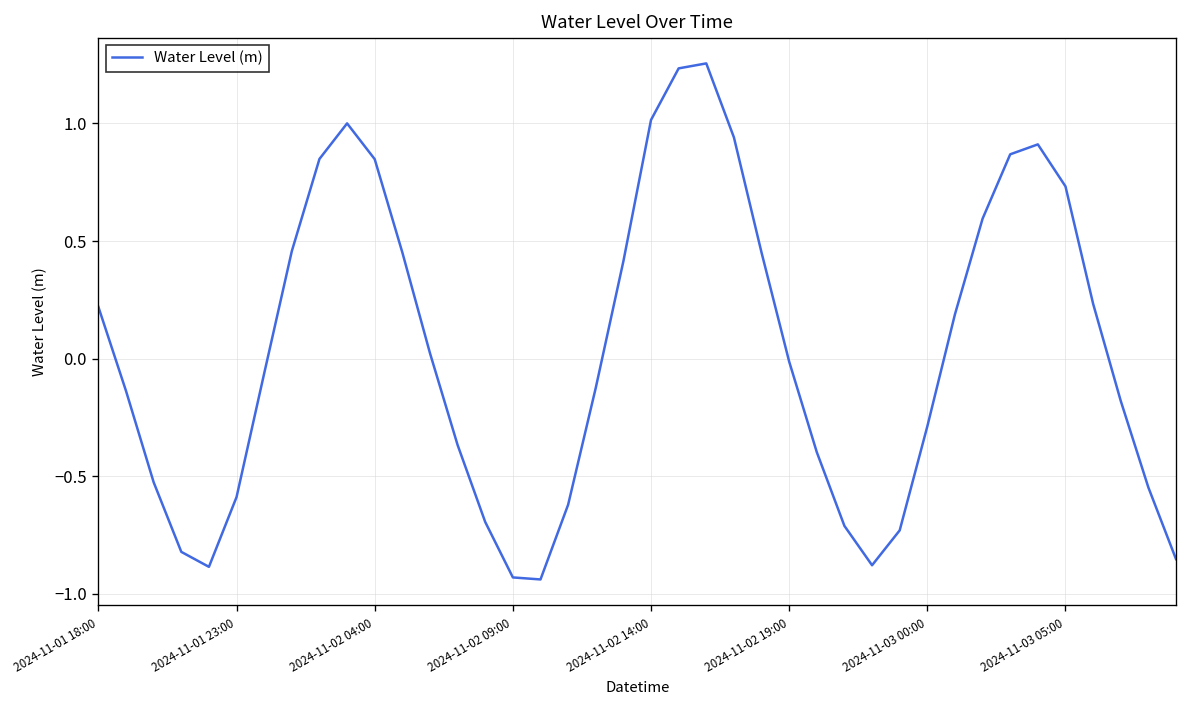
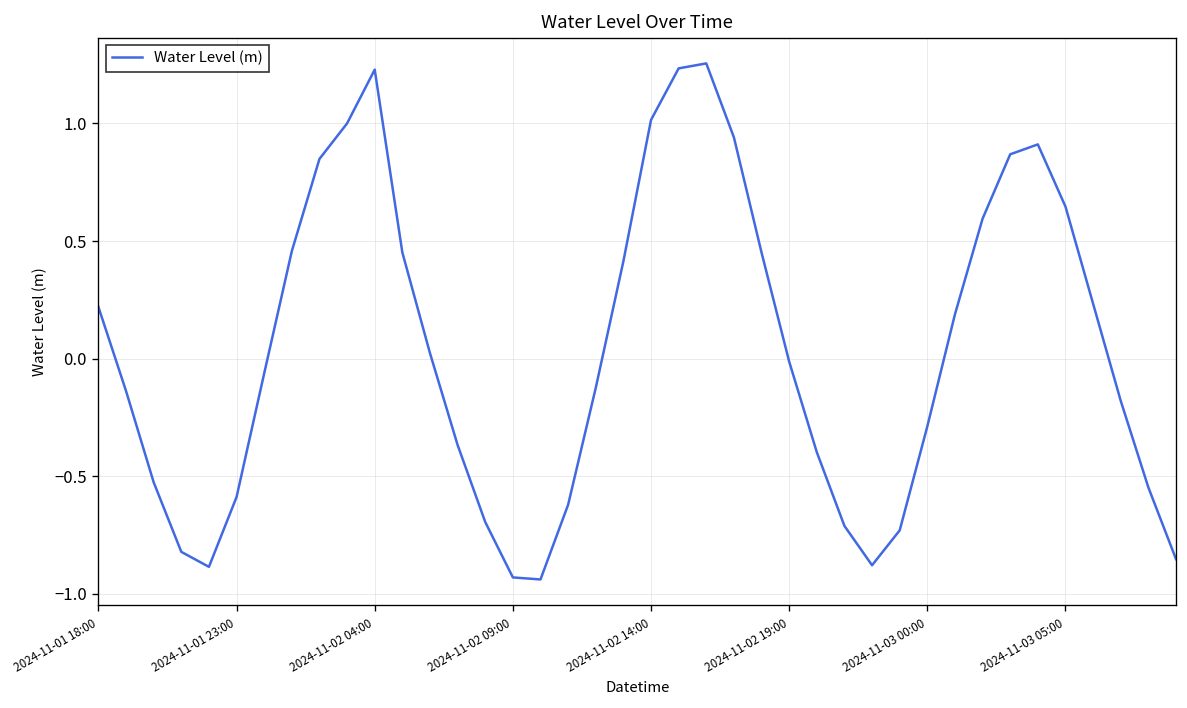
2024-11-02 04:00: 0.85 -> 1.23
2024-11-03 05:00: 0.73 -> 0.65
